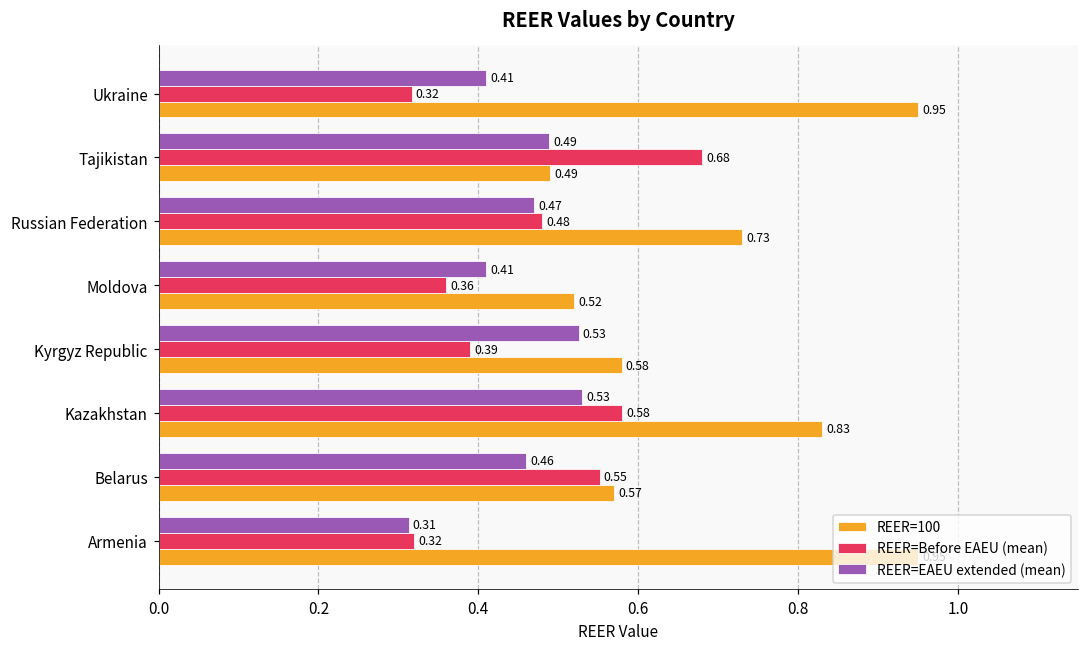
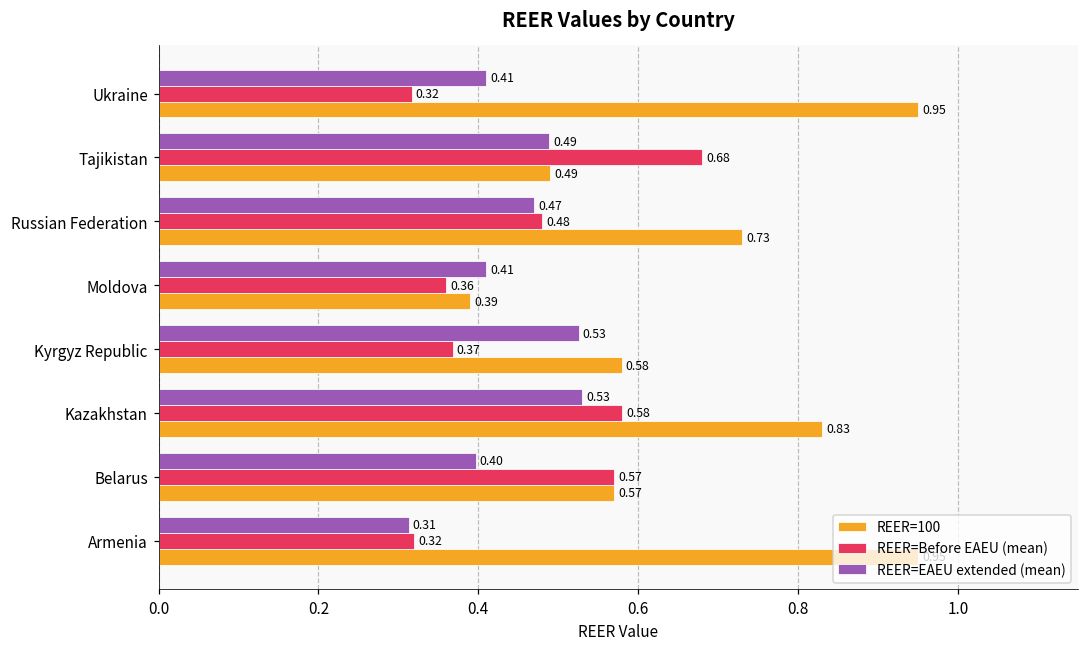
REER=100, Moldova: 0.52 -> 0.39
REER=Before EAEU (mean), Kyrgyz Republic: 0.39 -> 0.37
REER=EAEU extended (mean), Belarus: 0.46 -> 0.40
REER=Before EAEU (mean), Belarus: 0.55 -> 0.57
